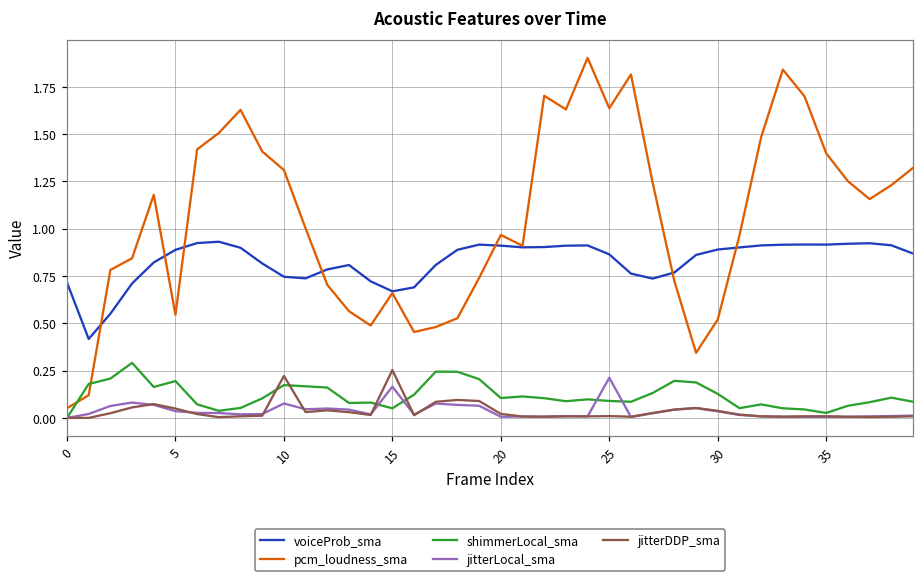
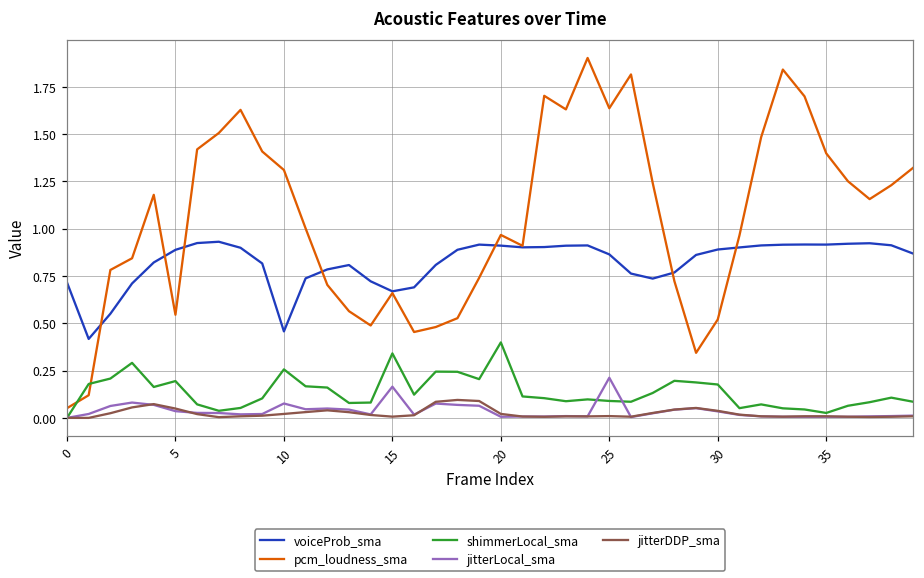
voiceProb_sma, 10: 0.75 -> 0.46
shimmerLocal_sma, 10: 0.17 -> 0.26
jitterDDP_sma, 10: 0.22 -> 0.02
shimmerLocal_sma, 15: 0.05 -> 0.34
jitterDDP_sma, 15: 0.25 -> 0.01
shimmerLocal_sma, 20: 0.11 -> 0.40
shimmerLocal_sma, 30: 0.13 -> 0.18
